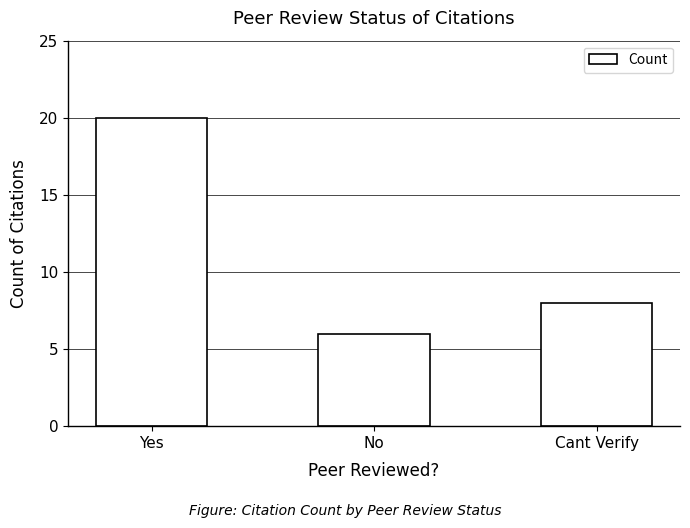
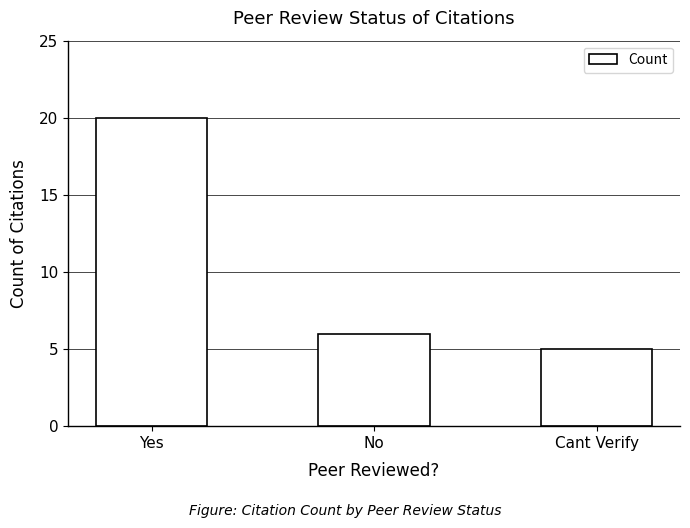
Cant Verify: 8 -> 5
